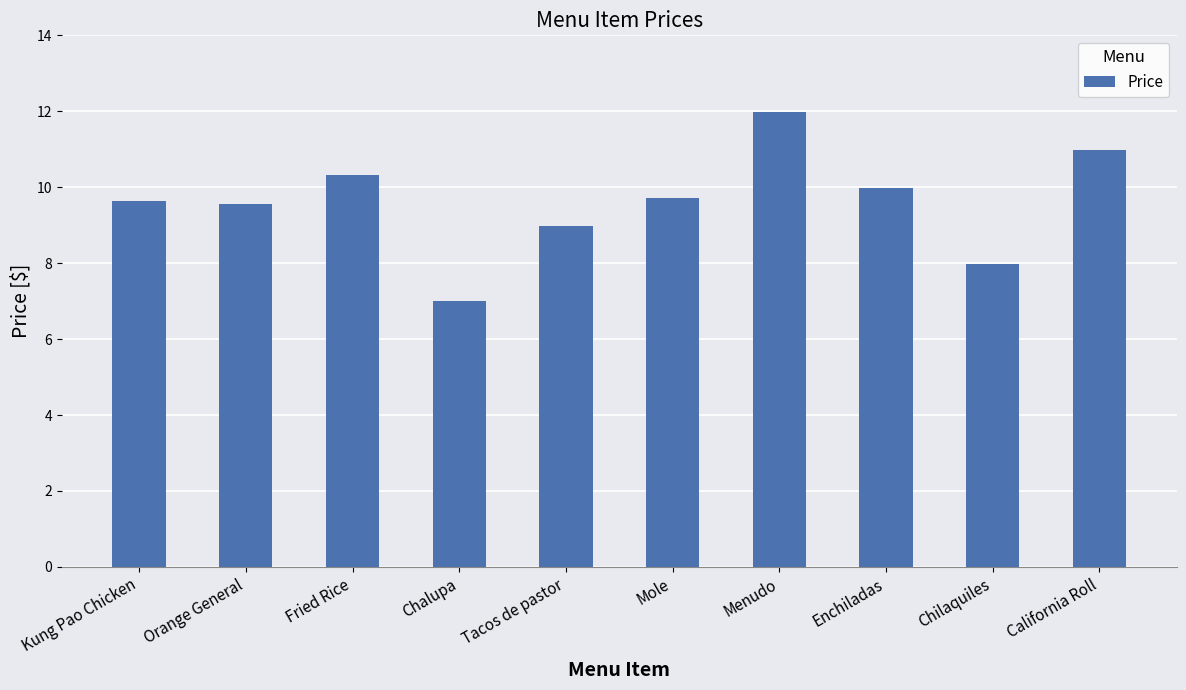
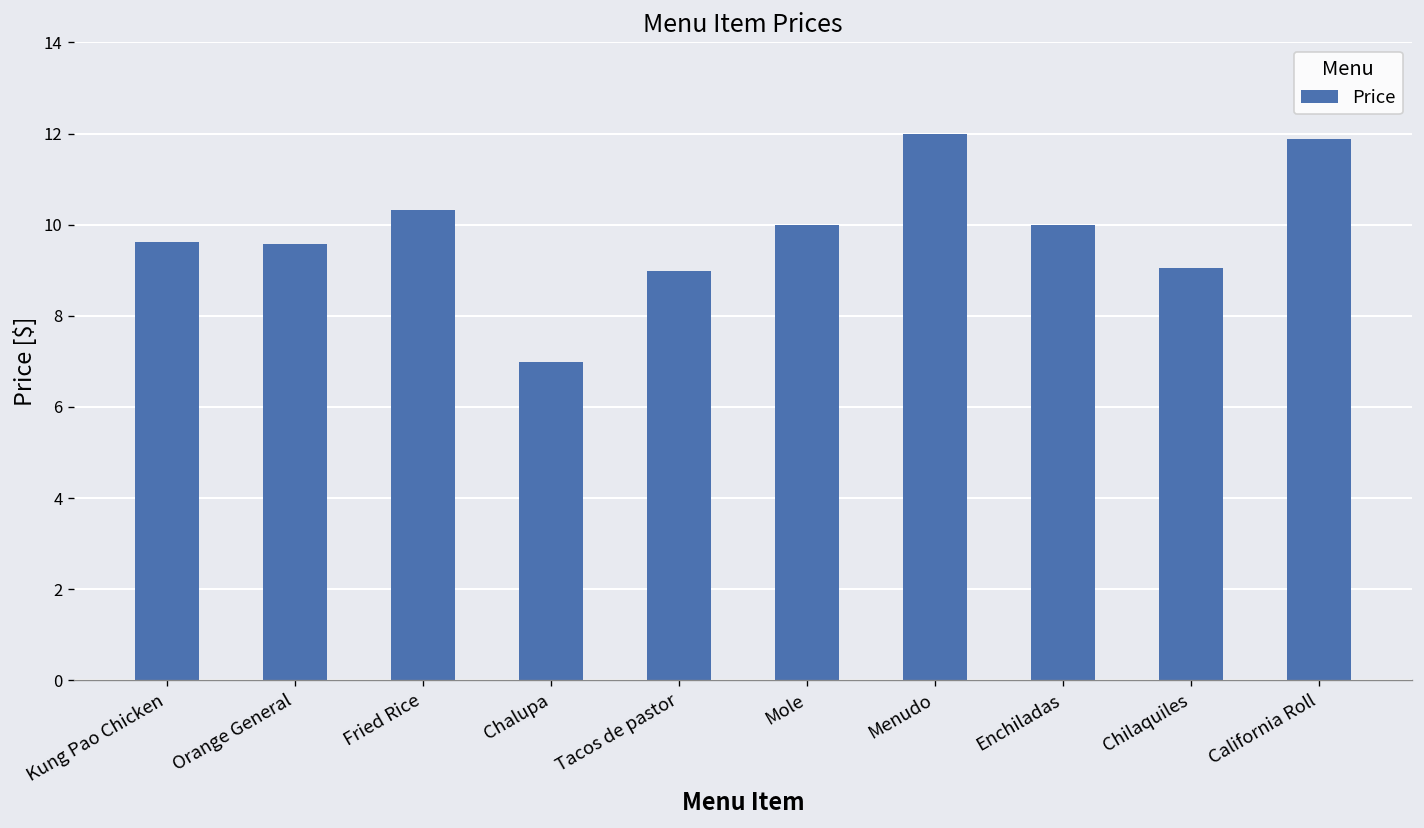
Mole: 9.7 -> 10.0
Chilaquiles: 8.0 -> 9.1
California Roll: 11.0 -> 11.9
